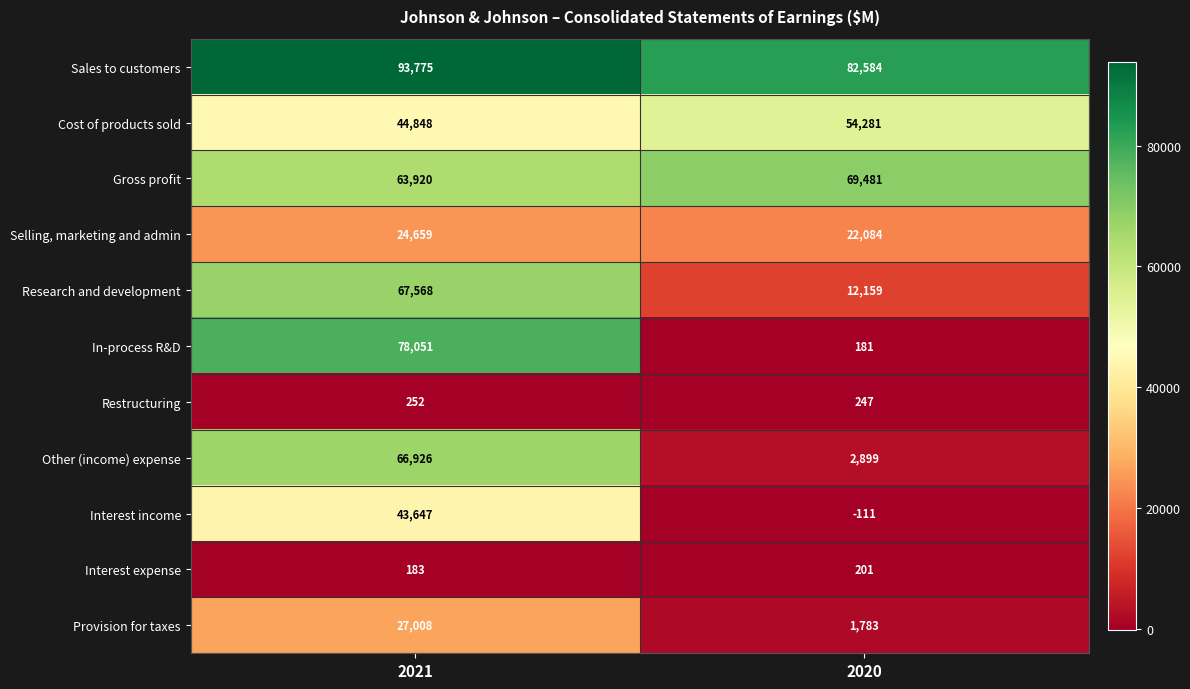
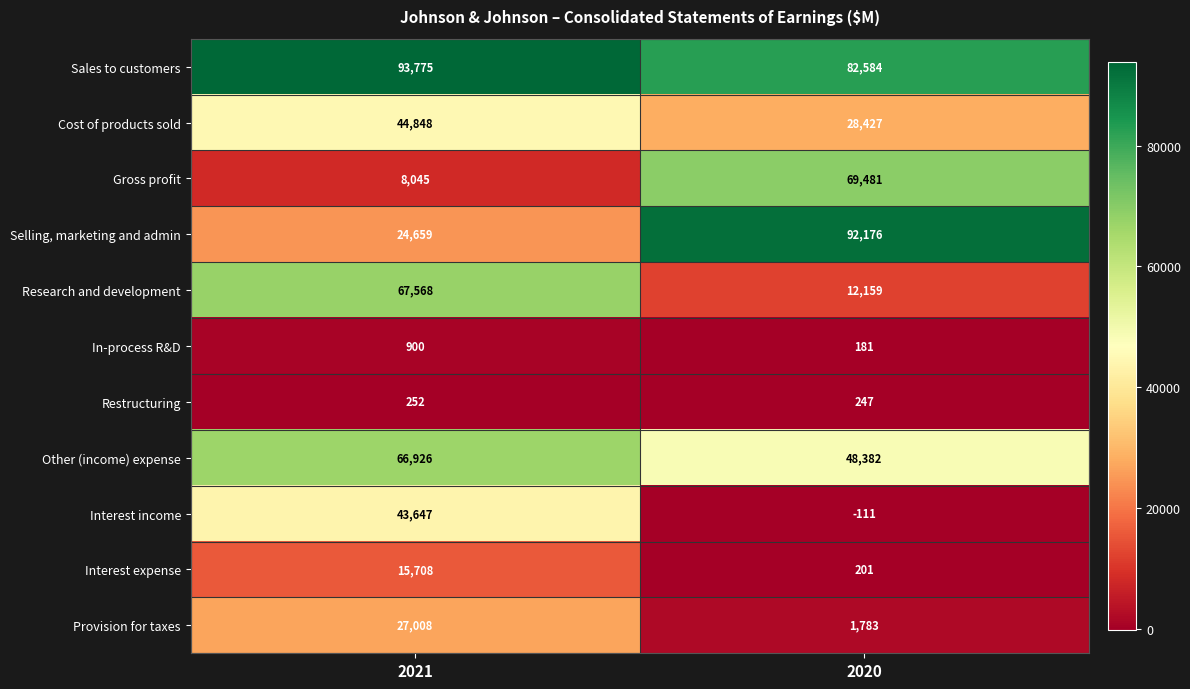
Cost of products sold, 2020: 54,281 -> 28,427
Gross profit, 2021: 63,920 -> 8,045
Selling, marketing and admin, 2020: 22,084 -> 92,176
In-process R&D, 2021: 78,051 -> 900
Other (income) expense, 2020: 2,899 -> 48,382
Interest expense, 2021: 183 -> 15,708
